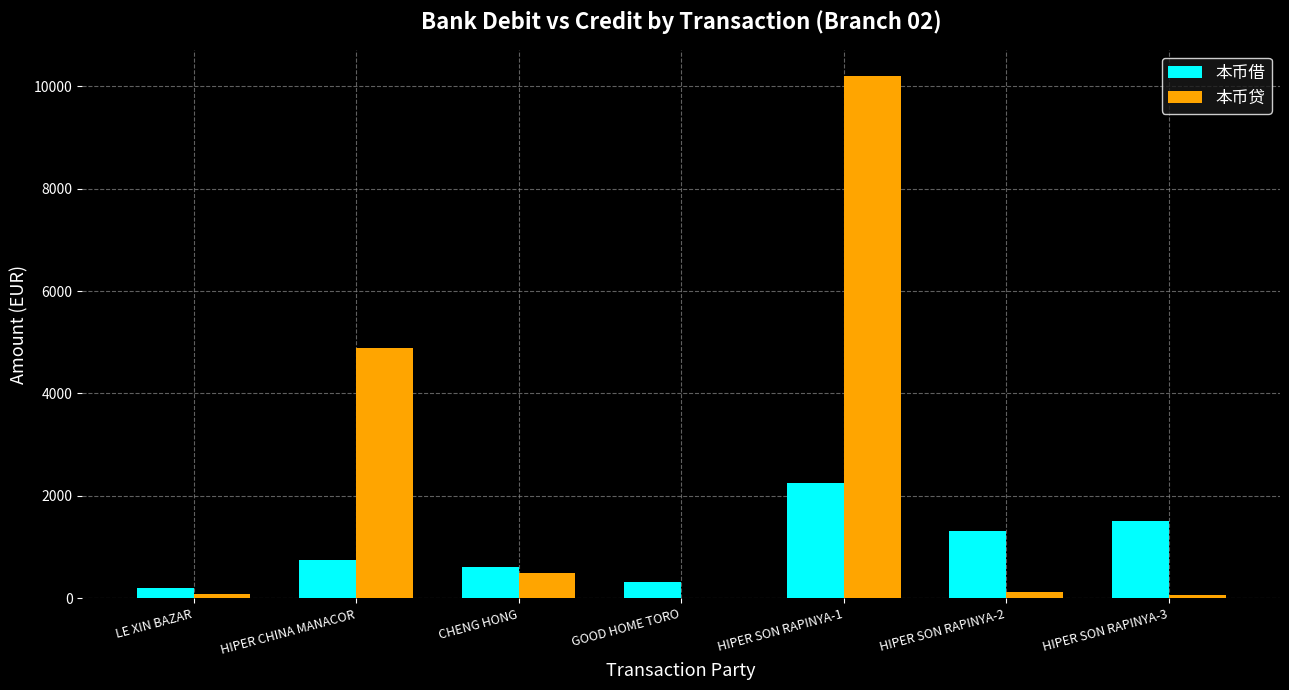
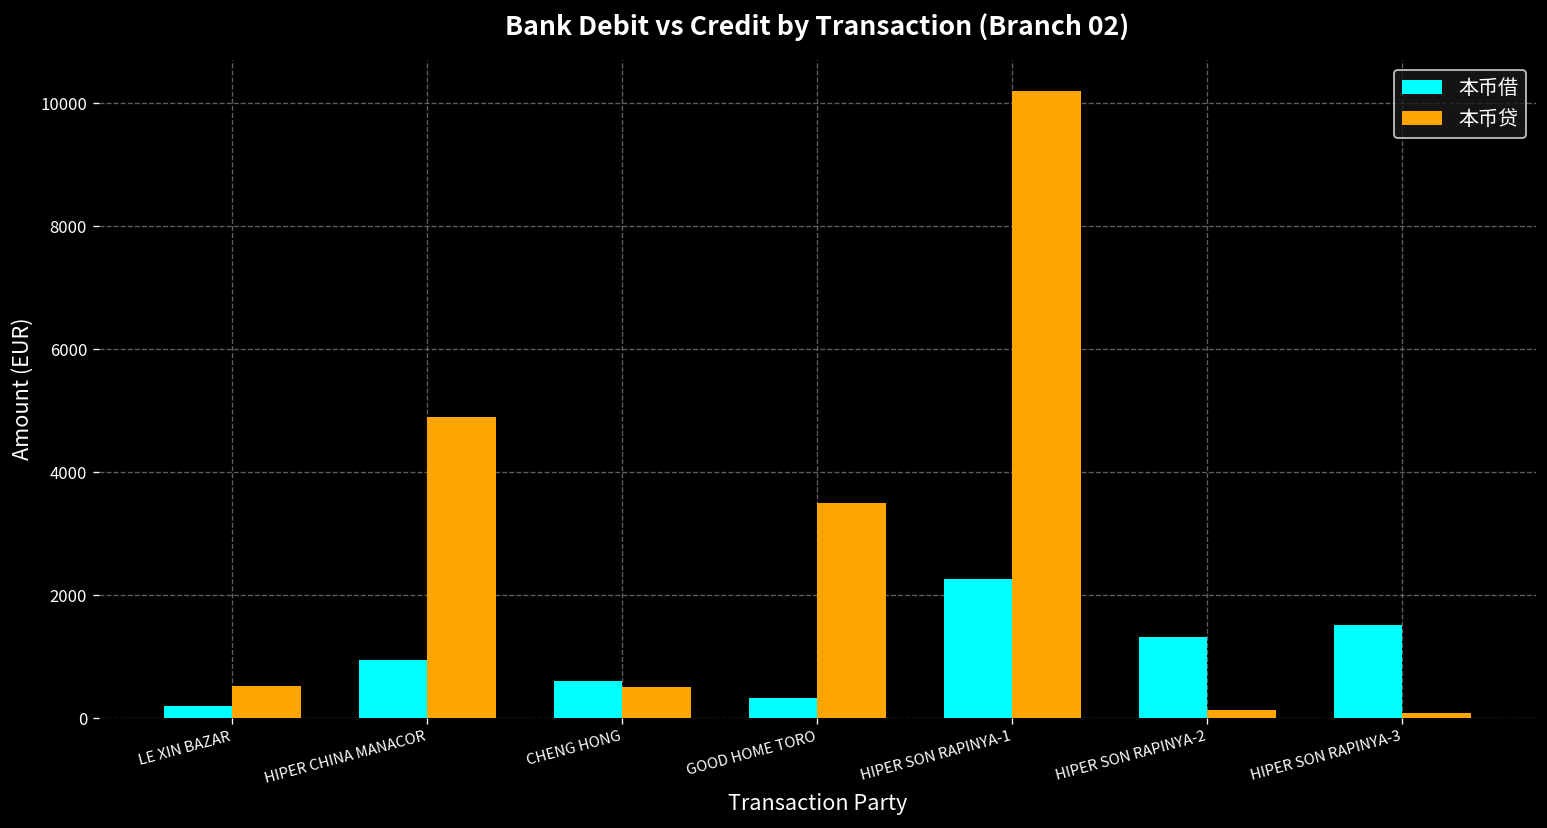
本币贷, LE XIN BAZAR: 100 -> 500
本币借, HIPER CHINA MANACOR: 800 -> 900
本币贷, GOOD HOME TORO: 0 -> 3500
